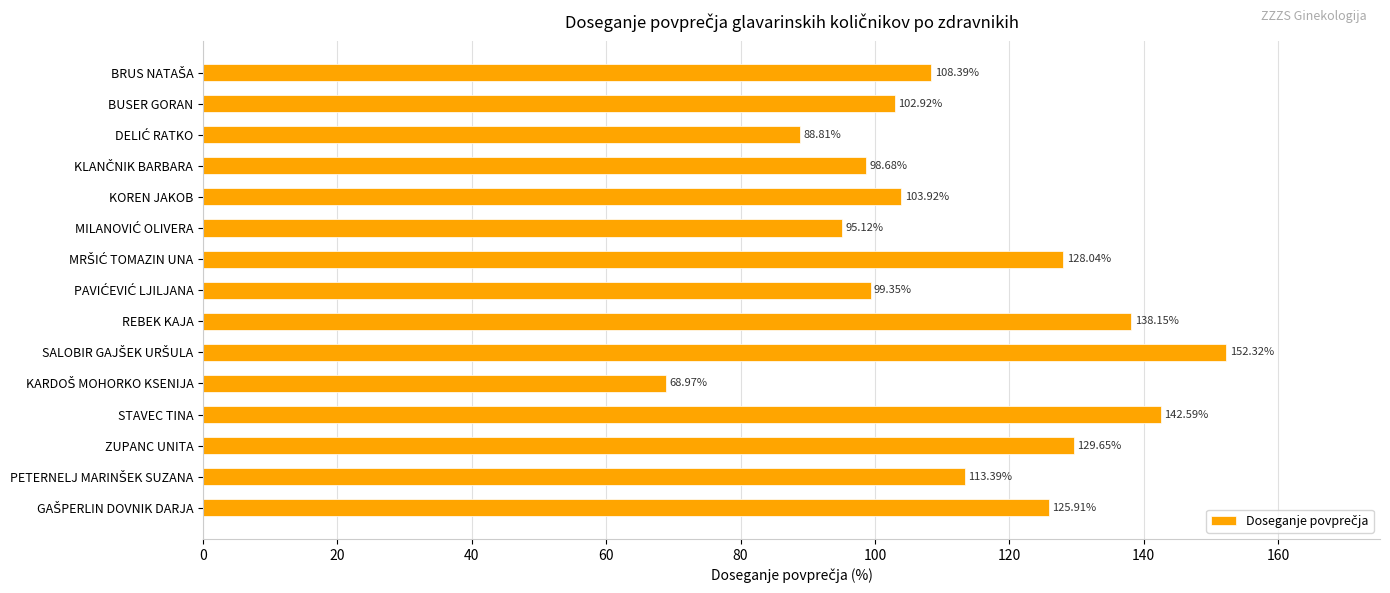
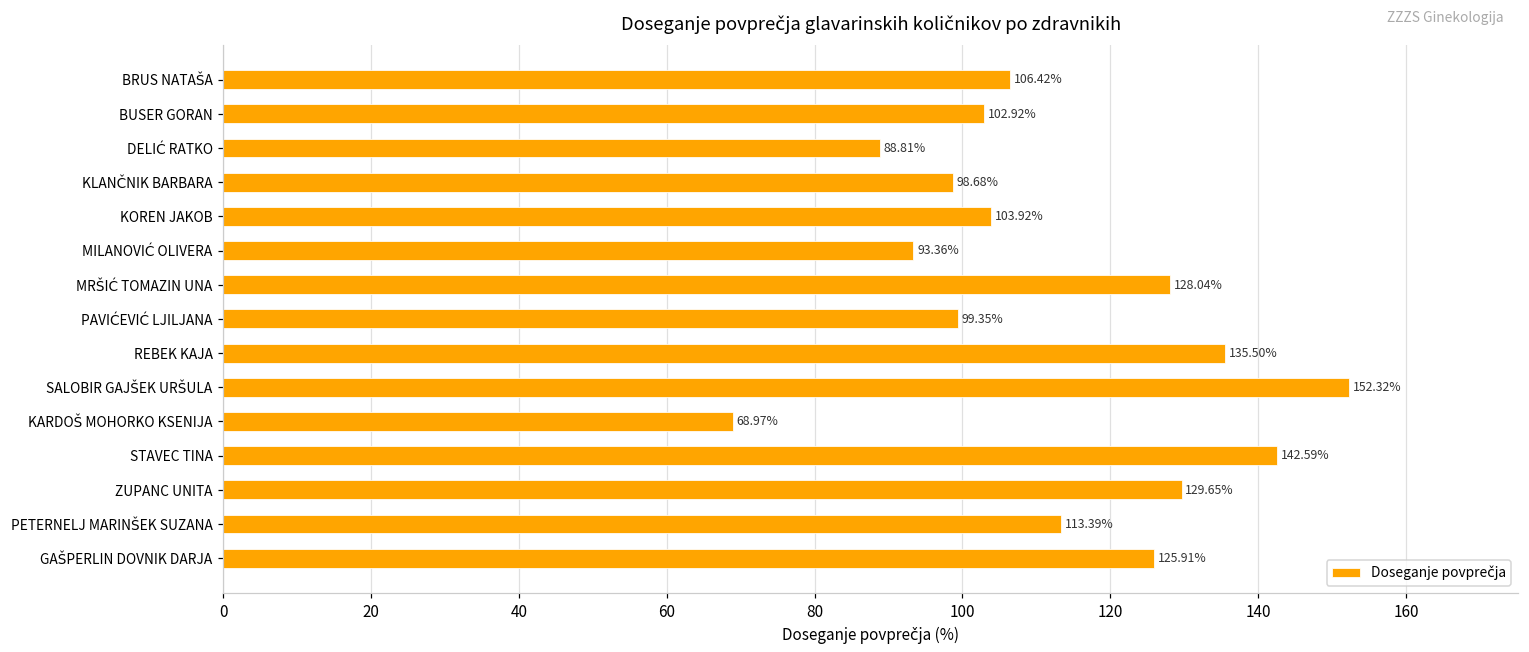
BRUS NATAŠA: 108.39% -> 106.42%
MILANOVIĆ OLIVERA: 95.12% -> 93.36%
REBEK KAJA: 138.15% -> 135.50%
